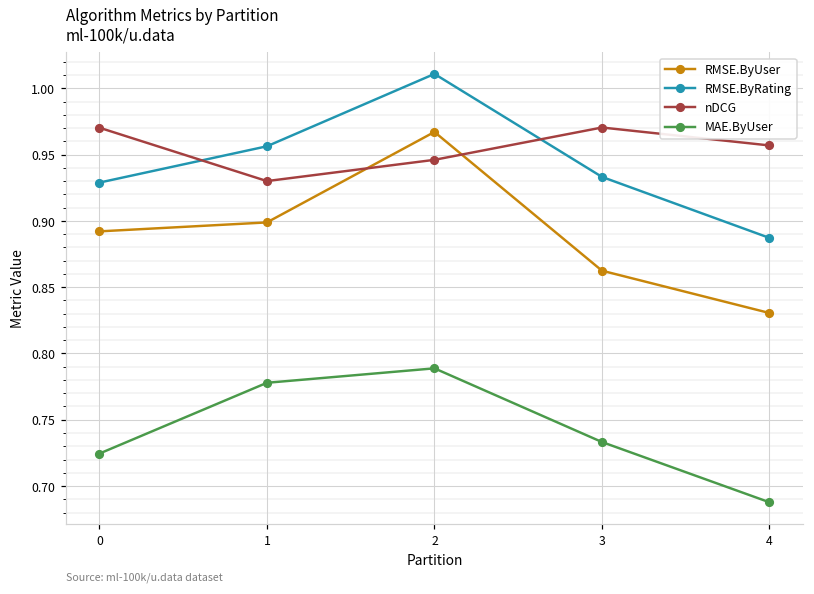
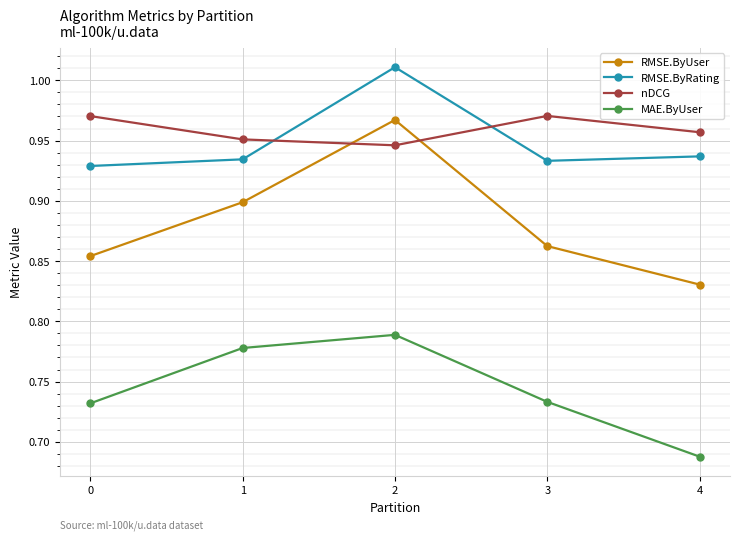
RMSE.ByUser, 0: 0.892 -> 0.854
MAE.ByUser, 0: 0.724 -> 0.732
RMSE.ByRating, 1: 0.956 -> 0.934
nDCG, 1: 0.930 -> 0.951
RMSE.ByRating, 4: 0.887 -> 0.937
